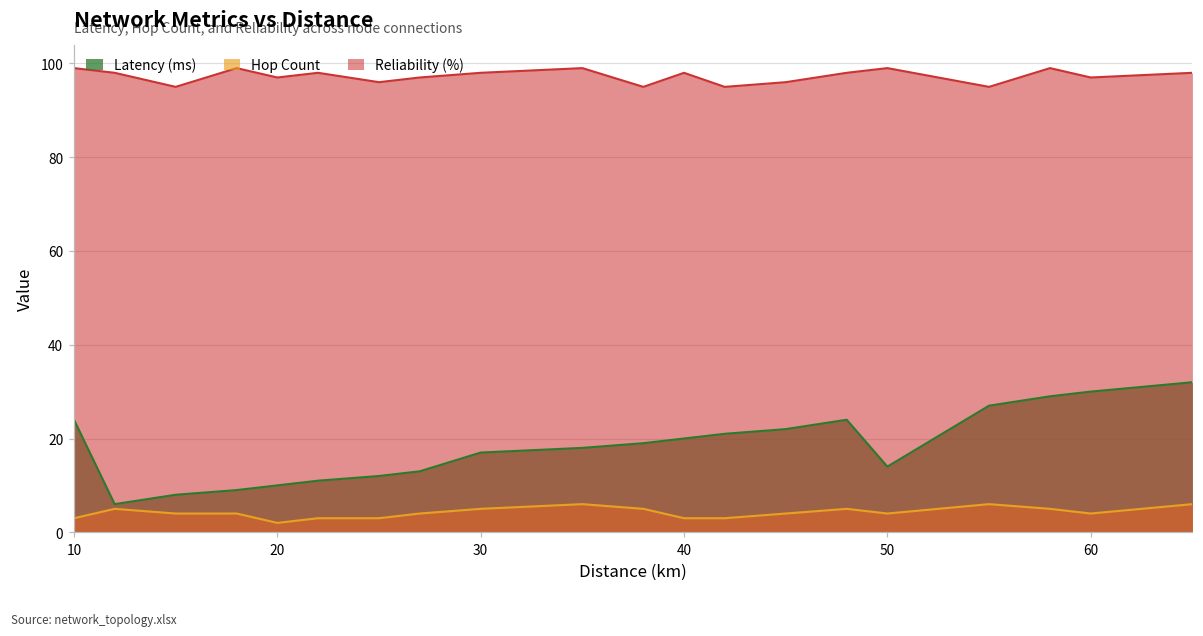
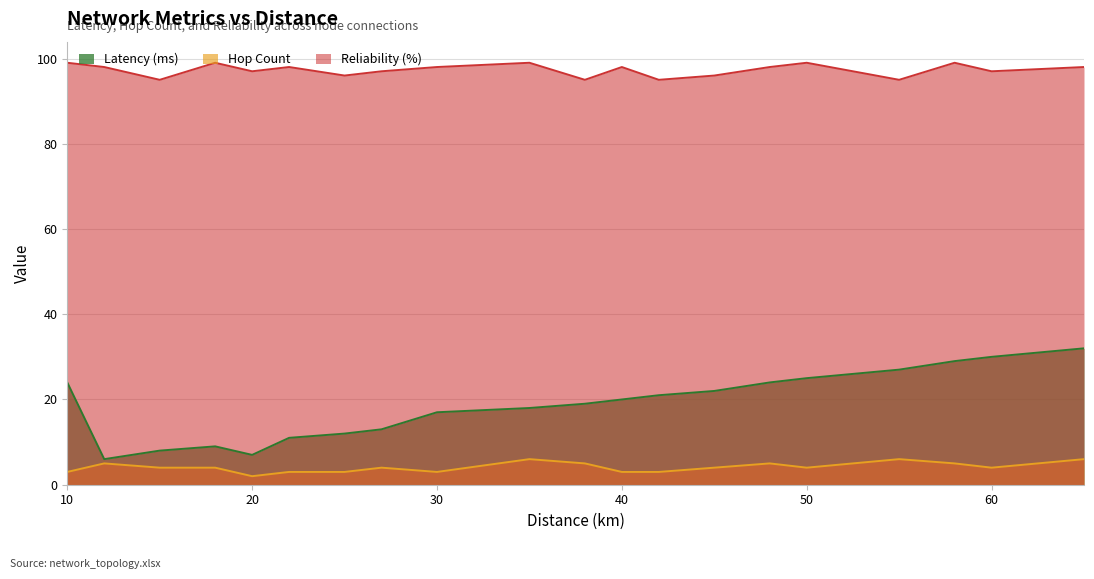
Latency (ms), 20: 10 -> 7
Hop Count, 30: 5 -> 3
Latency (ms), 50: 14 -> 25
